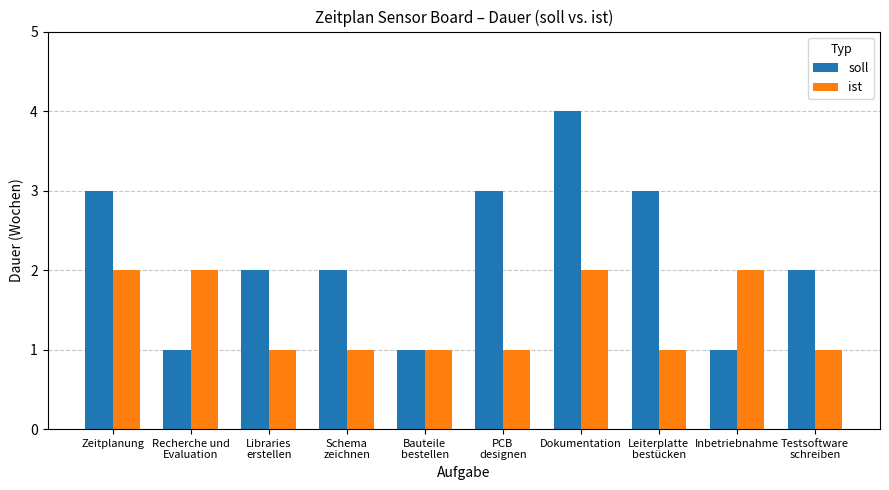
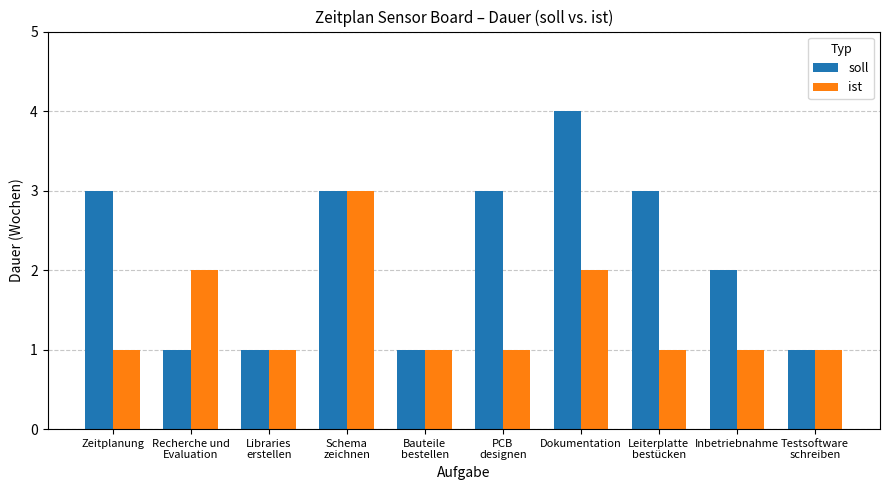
ist, Zeitplanung: 2 -> 1
soll, Libraries erstellen: 2 -> 1
soll, Schema zeichnen: 2 -> 3
ist, Schema zeichnen: 1 -> 3
soll, Inbetriebnahme: 1 -> 2
ist, Inbetriebnahme: 2 -> 1
soll, Testsoftware schreiben: 2 -> 1
